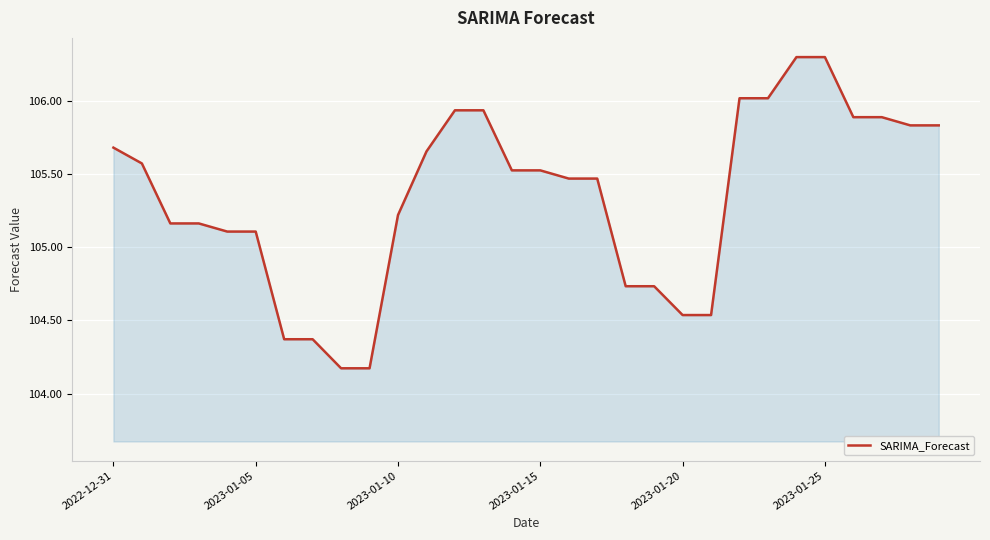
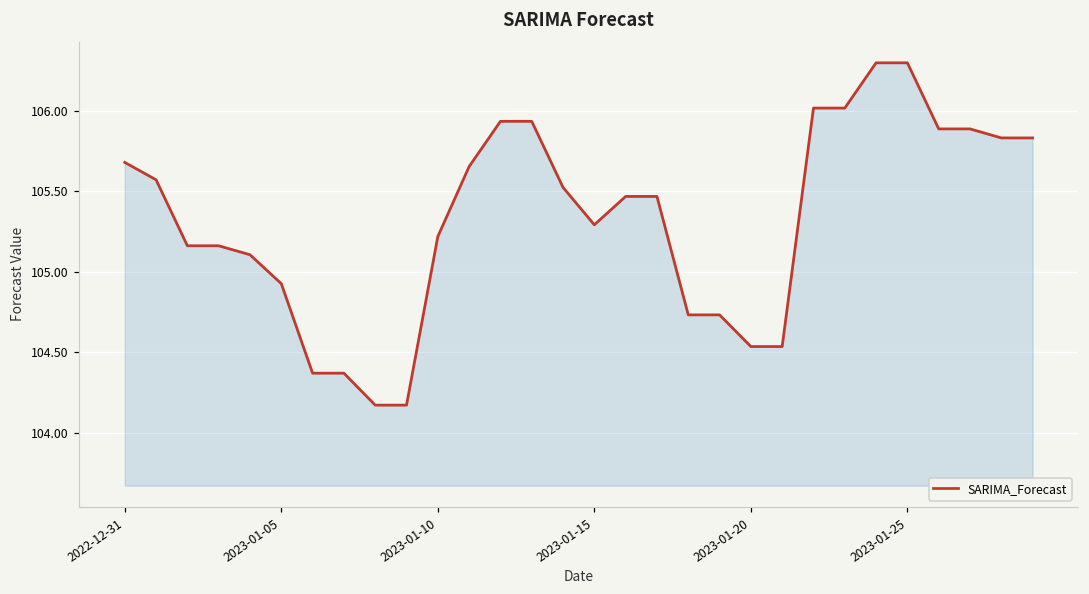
2023-01-05: 105.11 -> 104.93
2023-01-15: 105.52 -> 105.29
